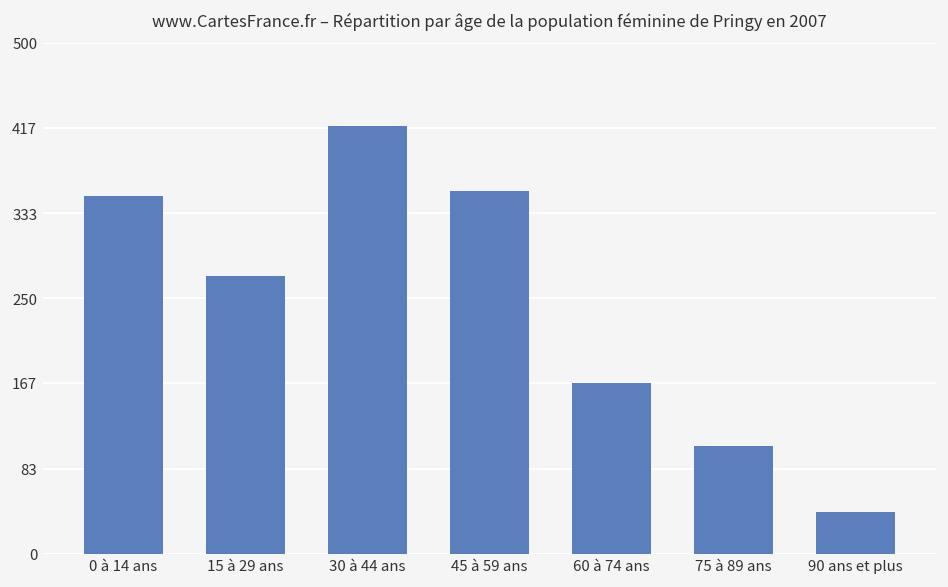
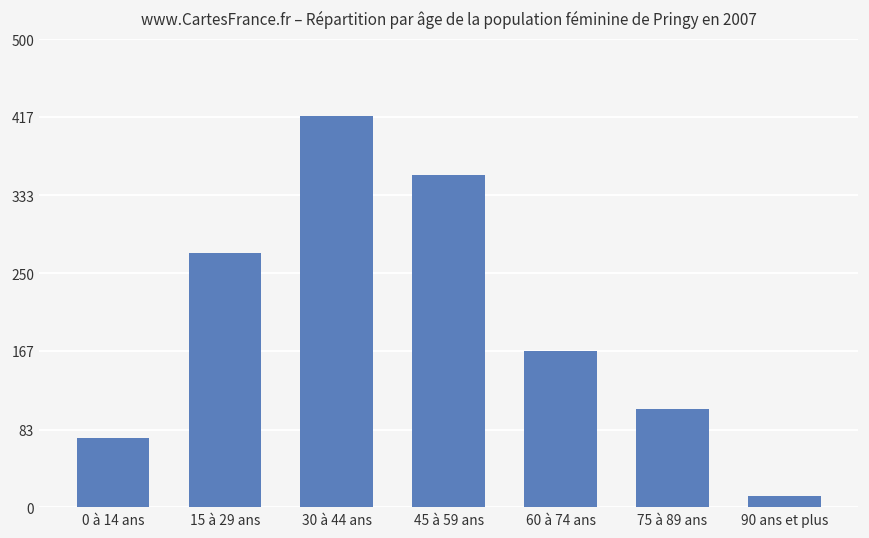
0 à 14 ans: 350 -> 70
90 ans et plus: 40 -> 10
